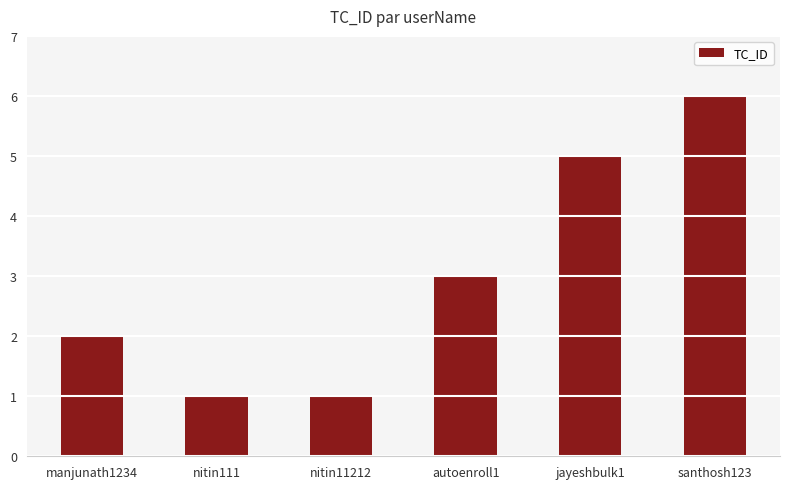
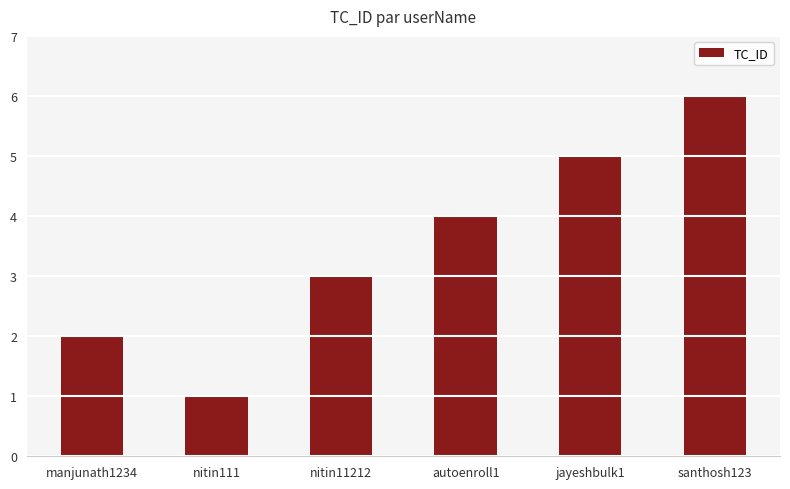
nitin11212: 1 -> 3
autoenroll1: 3 -> 4
